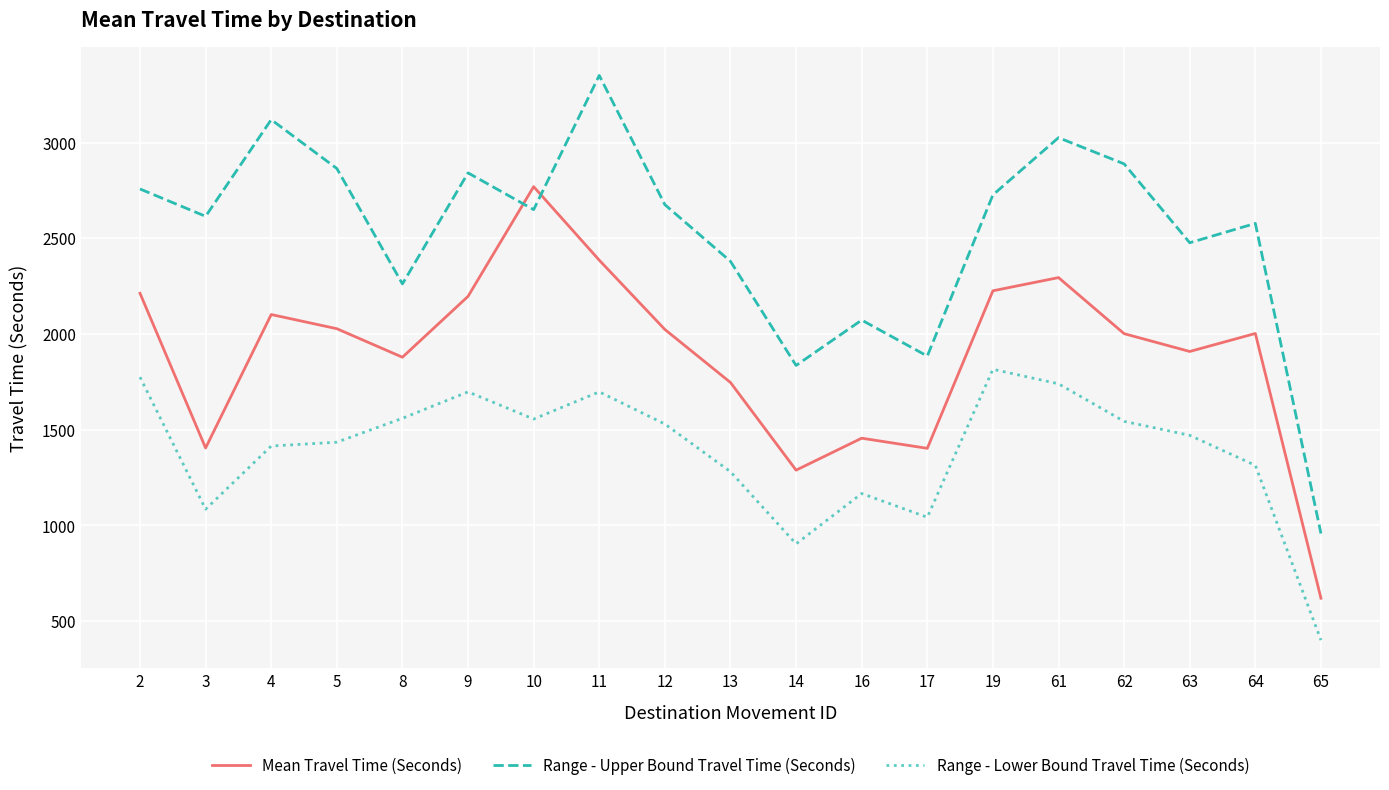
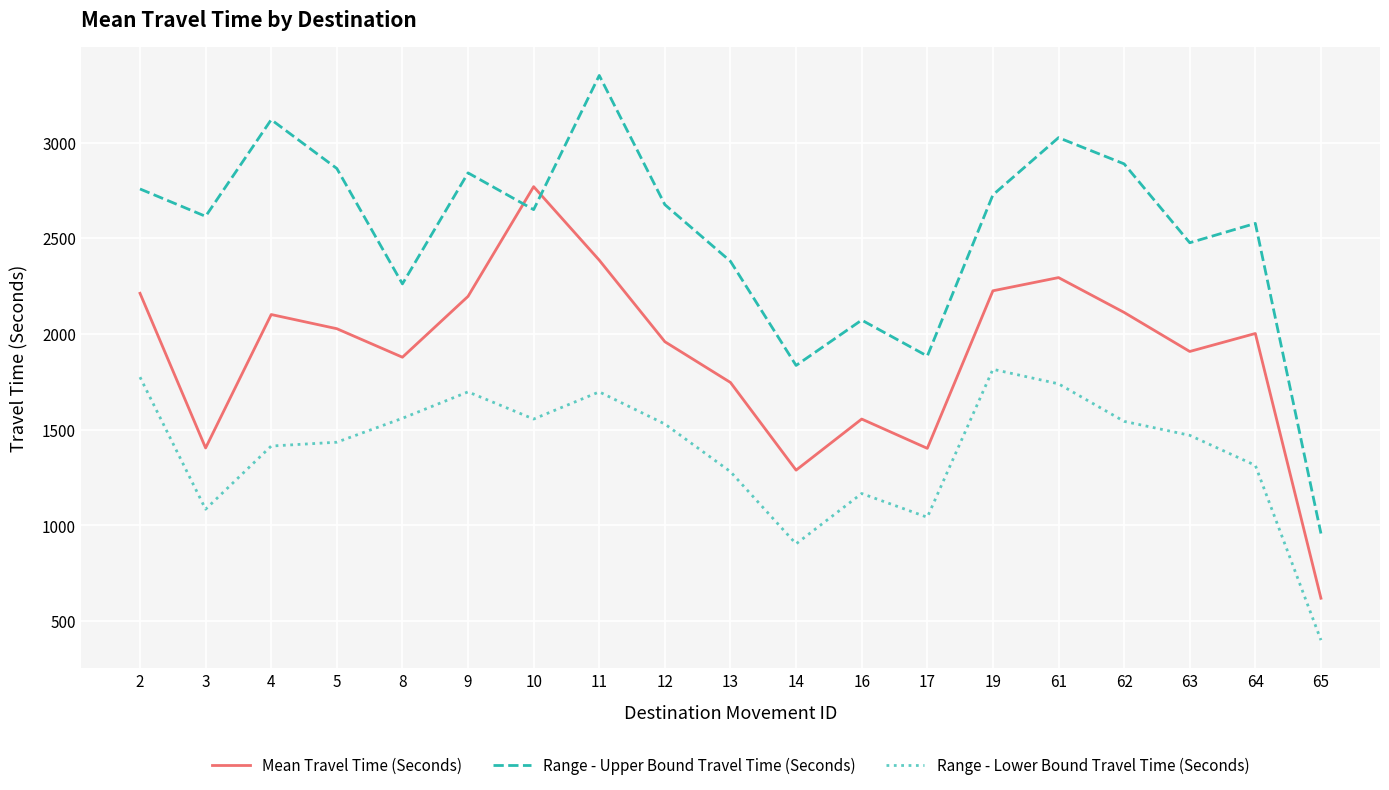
Mean Travel Time (Seconds), 12: 2020 -> 1960
Mean Travel Time (Seconds), 16: 1460 -> 1560
Mean Travel Time (Seconds), 62: 2000 -> 2110
